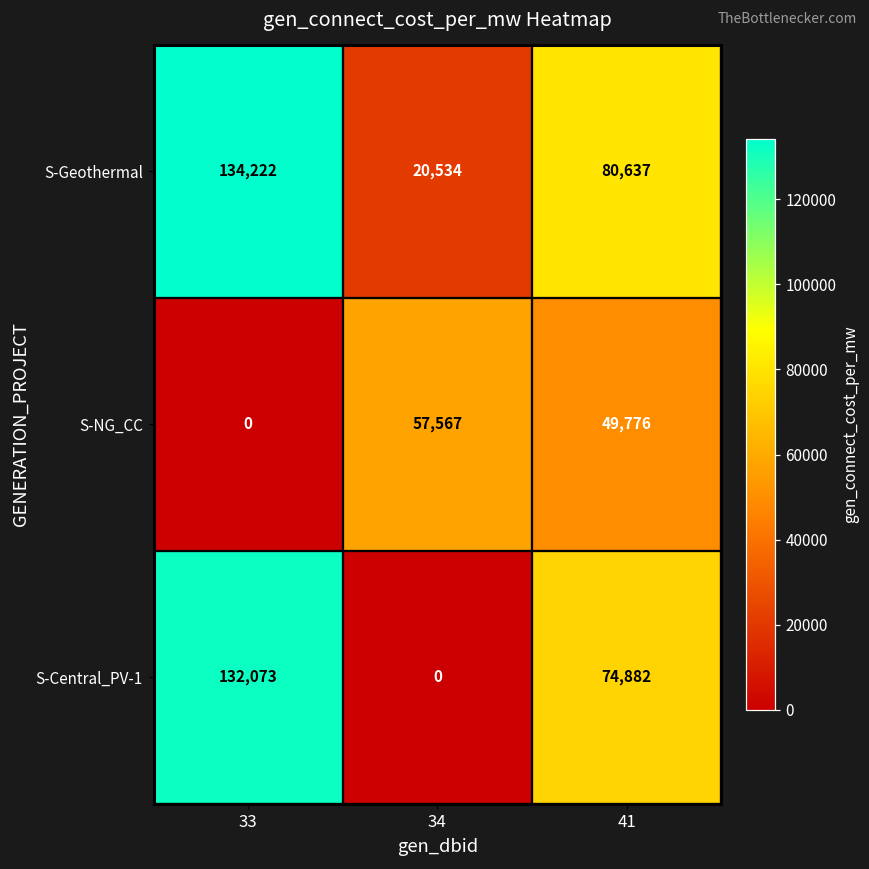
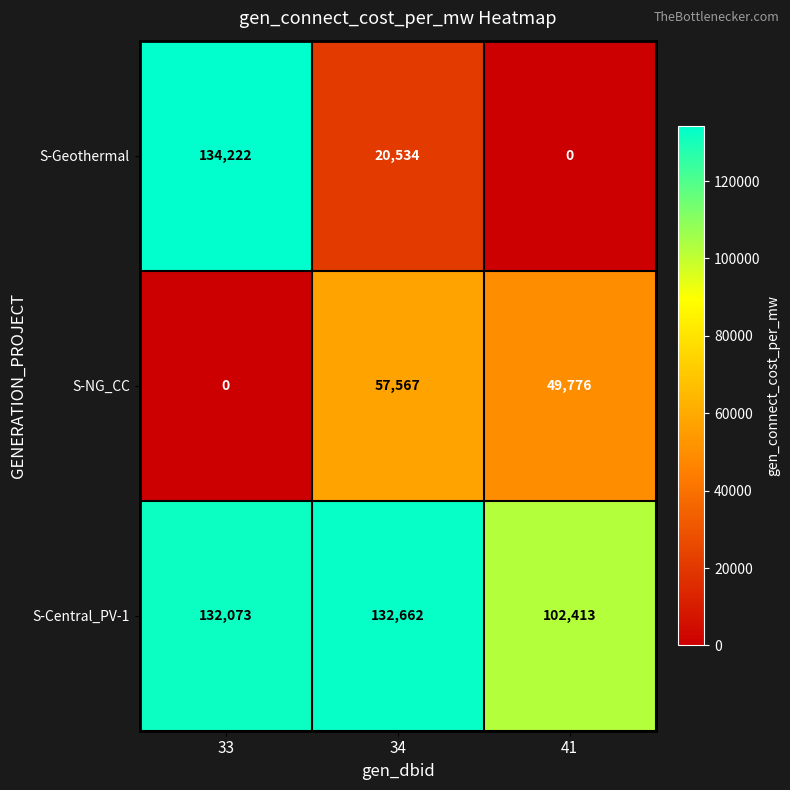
S-Geothermal, 41: 80,637 -> 0
S-Central_PV-1, 34: 0 -> 132,662
S-Central_PV-1, 41: 74,882 -> 102,413
